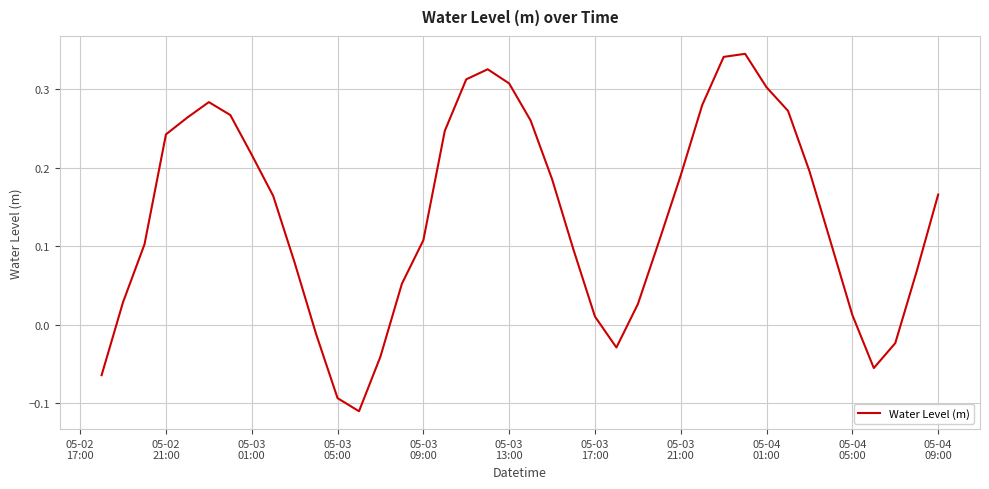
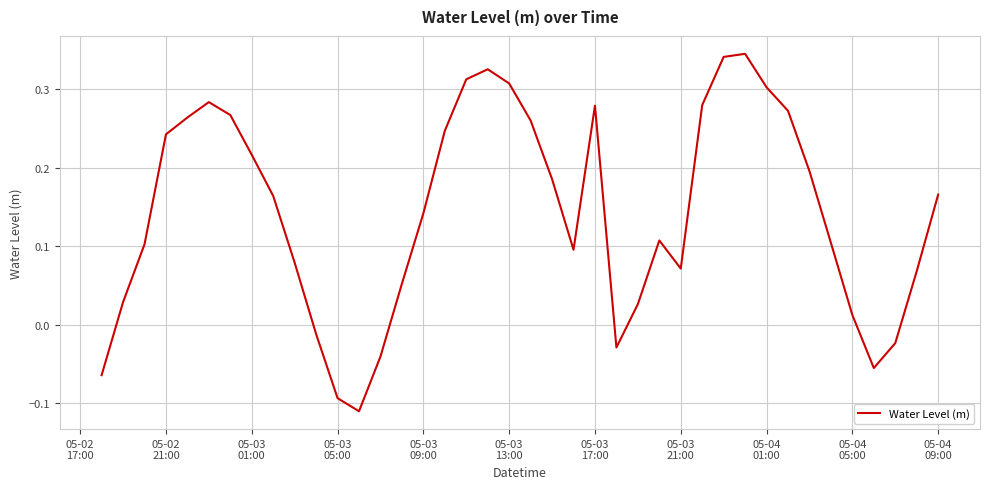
05-03 09:00: 0.11 -> 0.14
05-03 17:00: 0.01 -> 0.28
05-03 21:00: 0.19 -> 0.07
